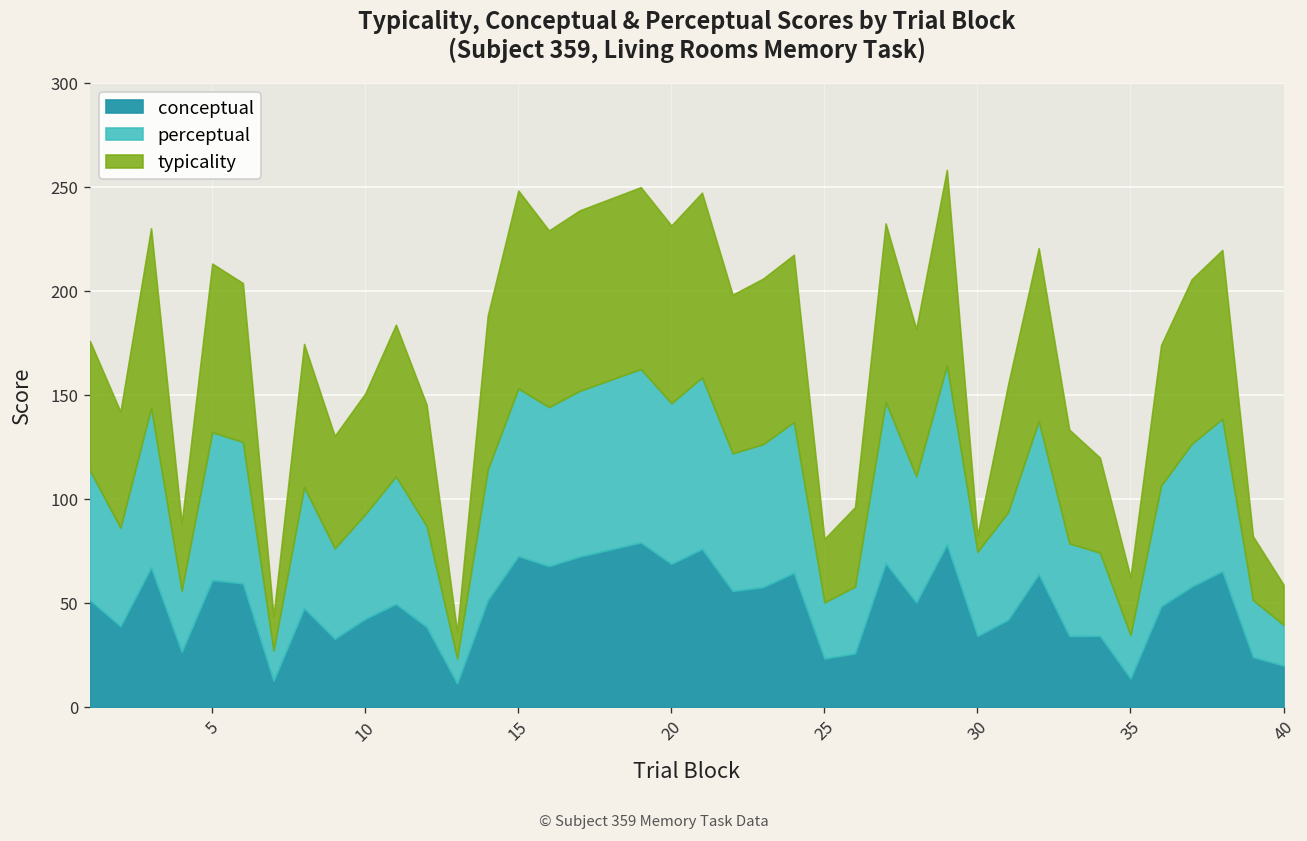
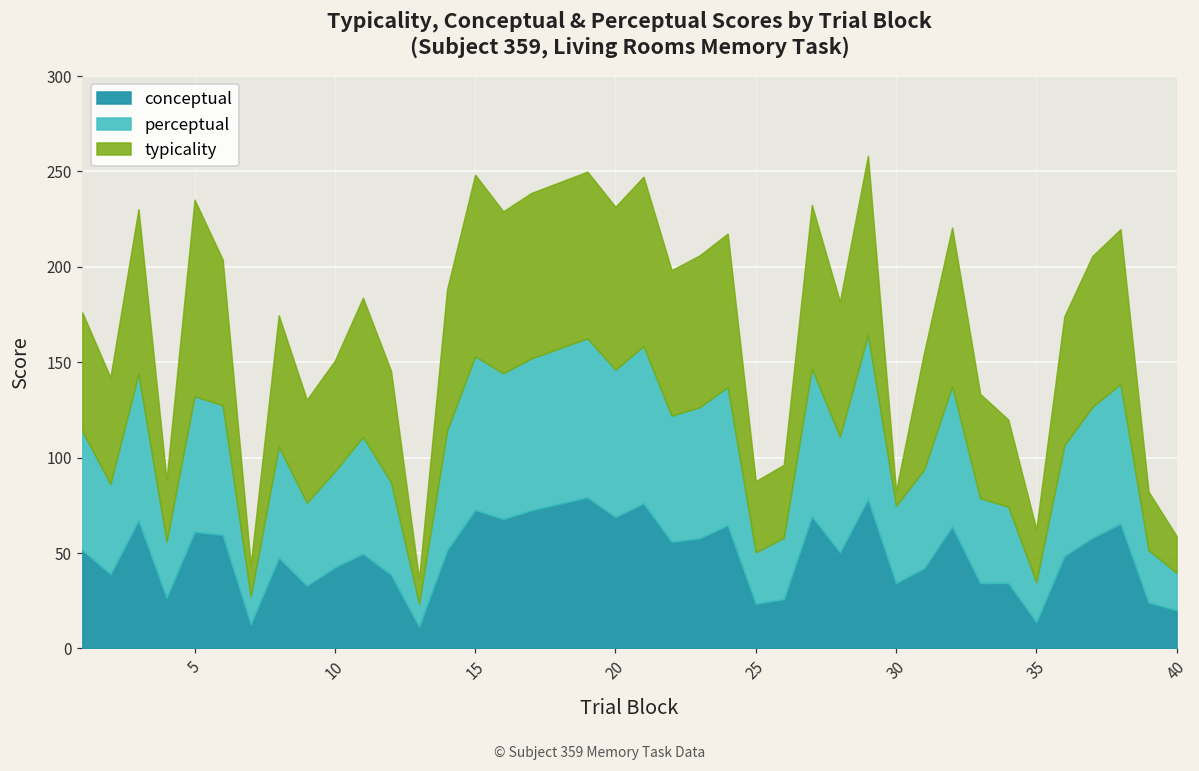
typicality, 5: 81 -> 103
typicality, 25: 30 -> 37
